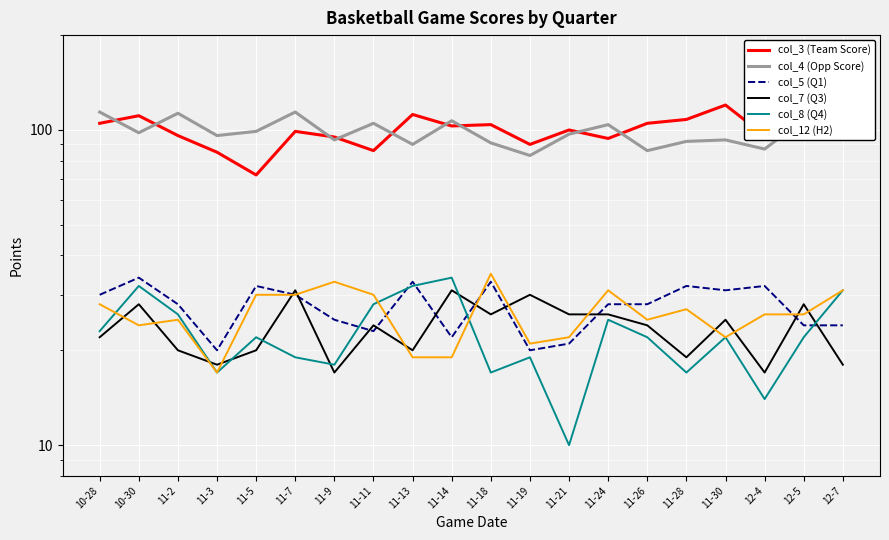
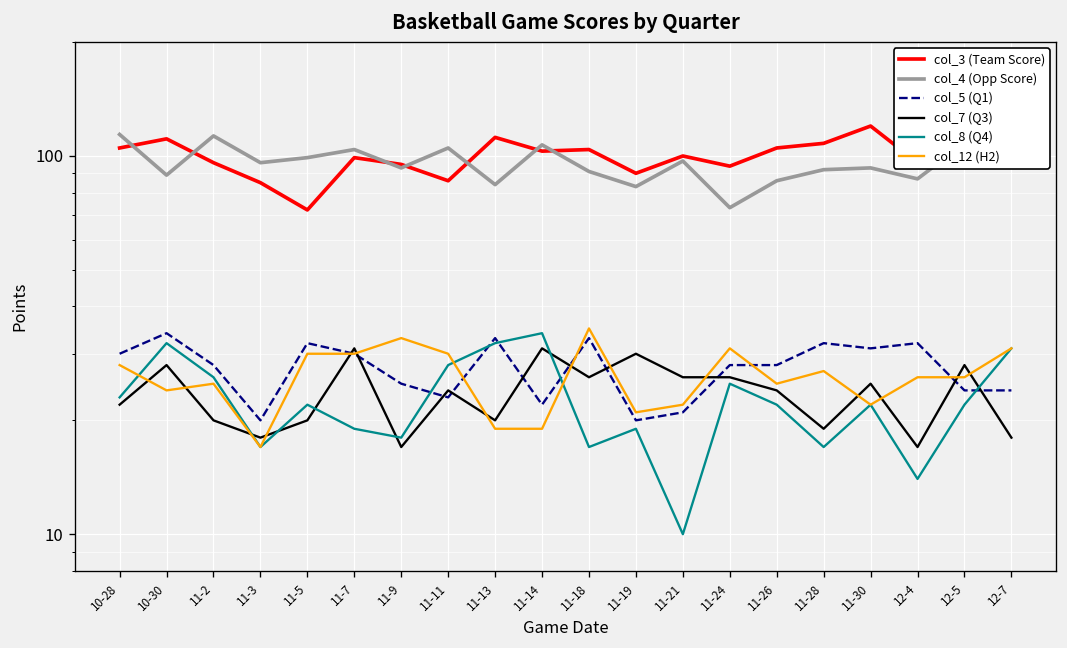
col_4 (Opp Score), 10-30: 98 -> 89
col_4 (Opp Score), 11-7: 114 -> 104
col_4 (Opp Score), 11-13: 90 -> 84
col_4 (Opp Score), 11-24: 104 -> 73
